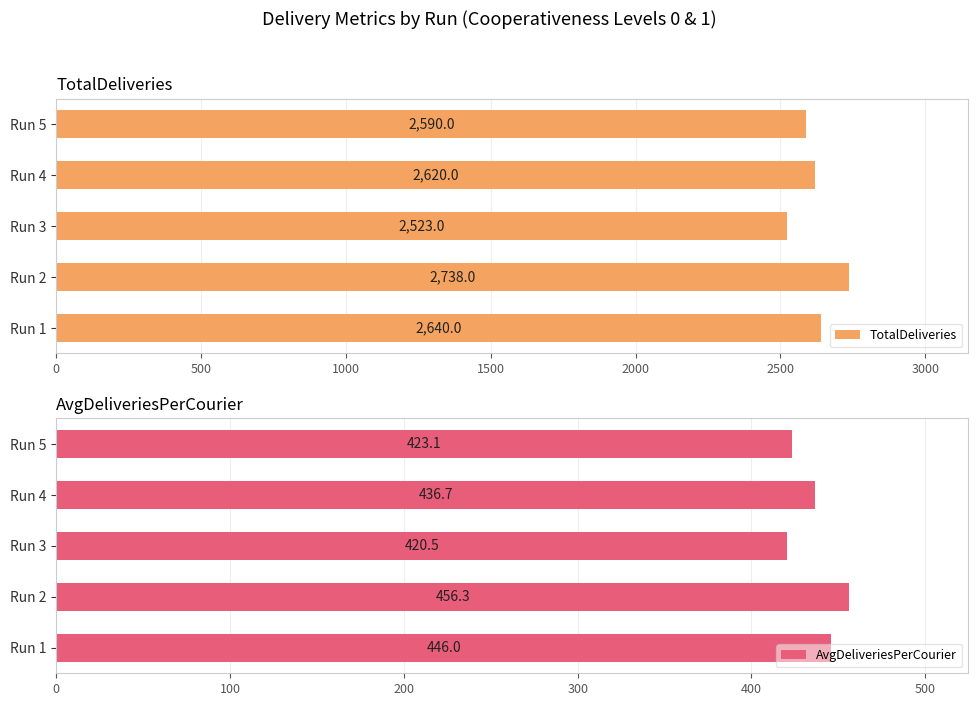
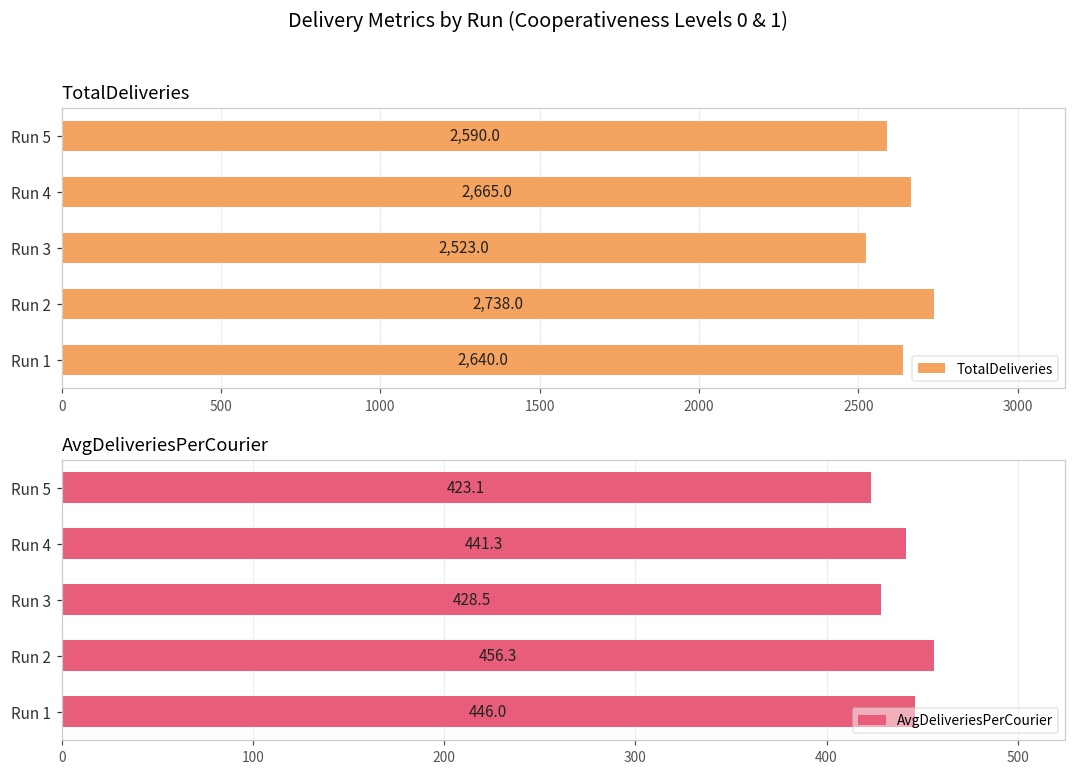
TotalDeliveries, Run 4: 2,620.0 -> 2,665.0
AvgDeliveriesPerCourier, Run 4: 436.7 -> 441.3
AvgDeliveriesPerCourier, Run 3: 420.5 -> 428.5
